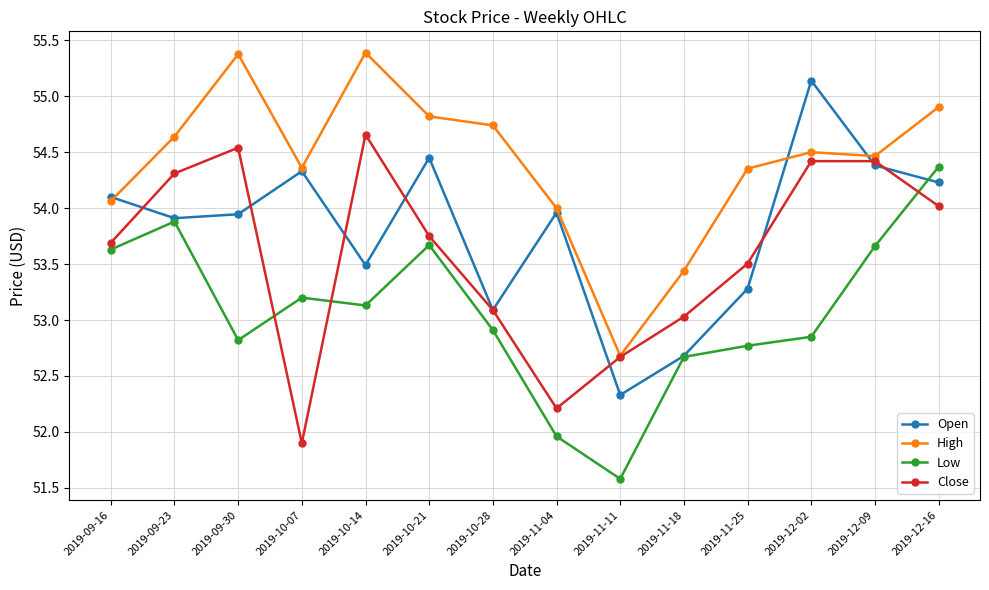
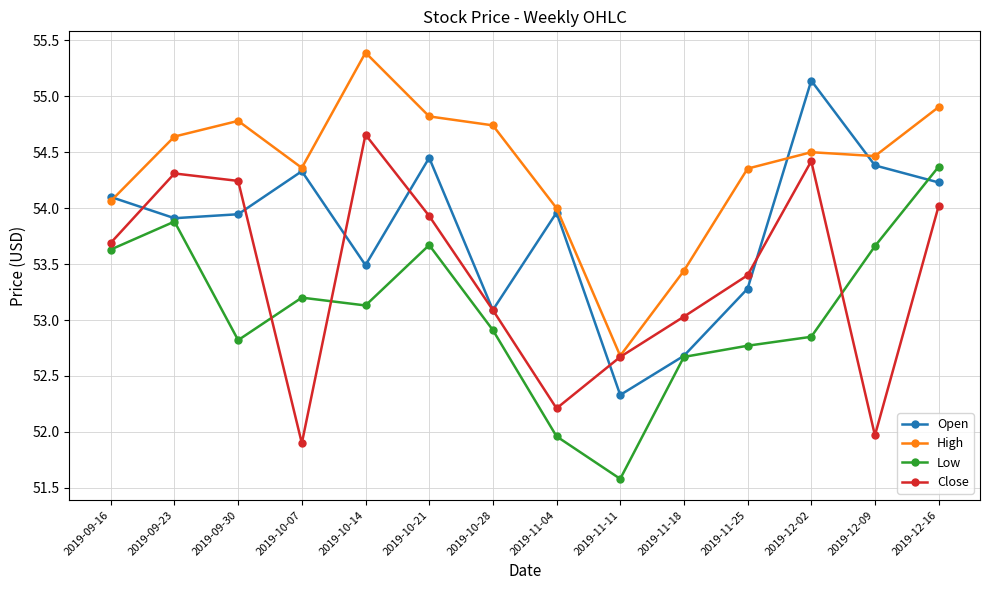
High, 2019-09-30: 55.38 -> 54.78
Close, 2019-09-30: 54.54 -> 54.24
Close, 2019-10-21: 53.75 -> 53.93
Close, 2019-11-25: 53.50 -> 53.40
Close, 2019-12-09: 54.42 -> 51.97
